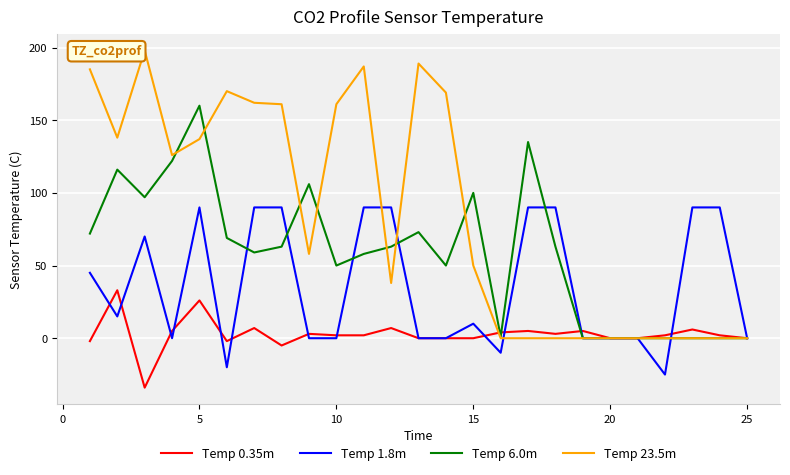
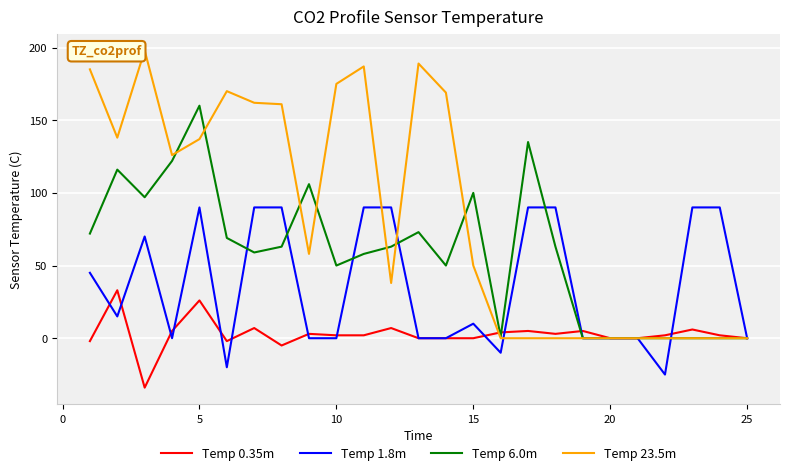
Temp 23.5m, 10: 161 -> 175
